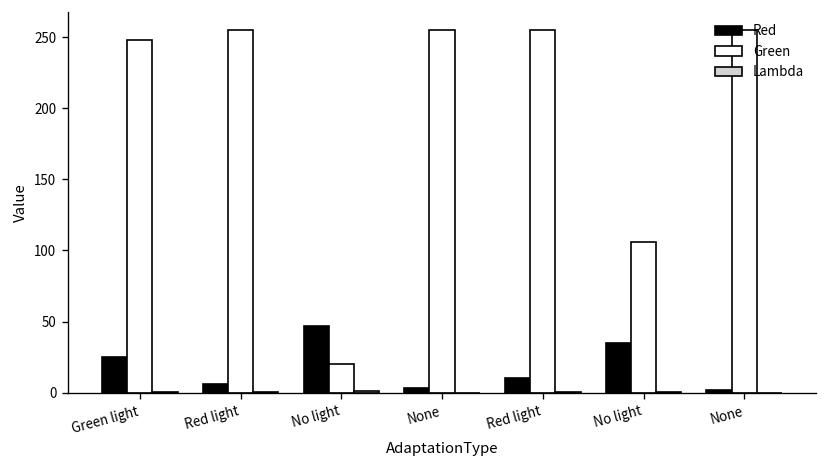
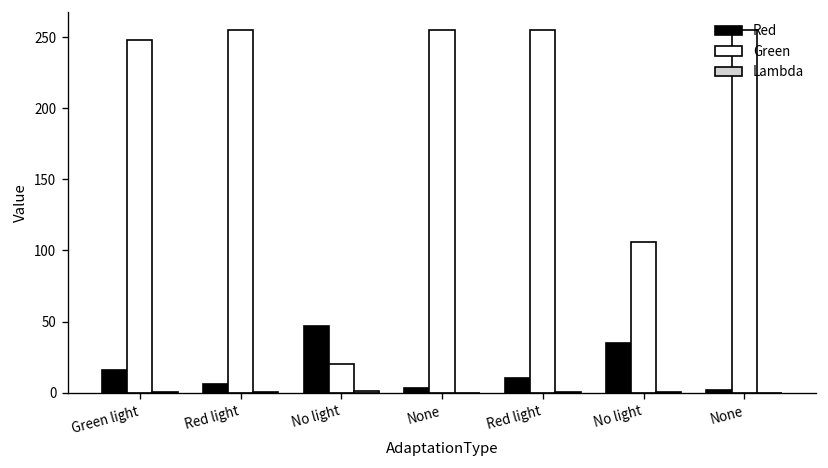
Red, Green light: 25 -> 16
